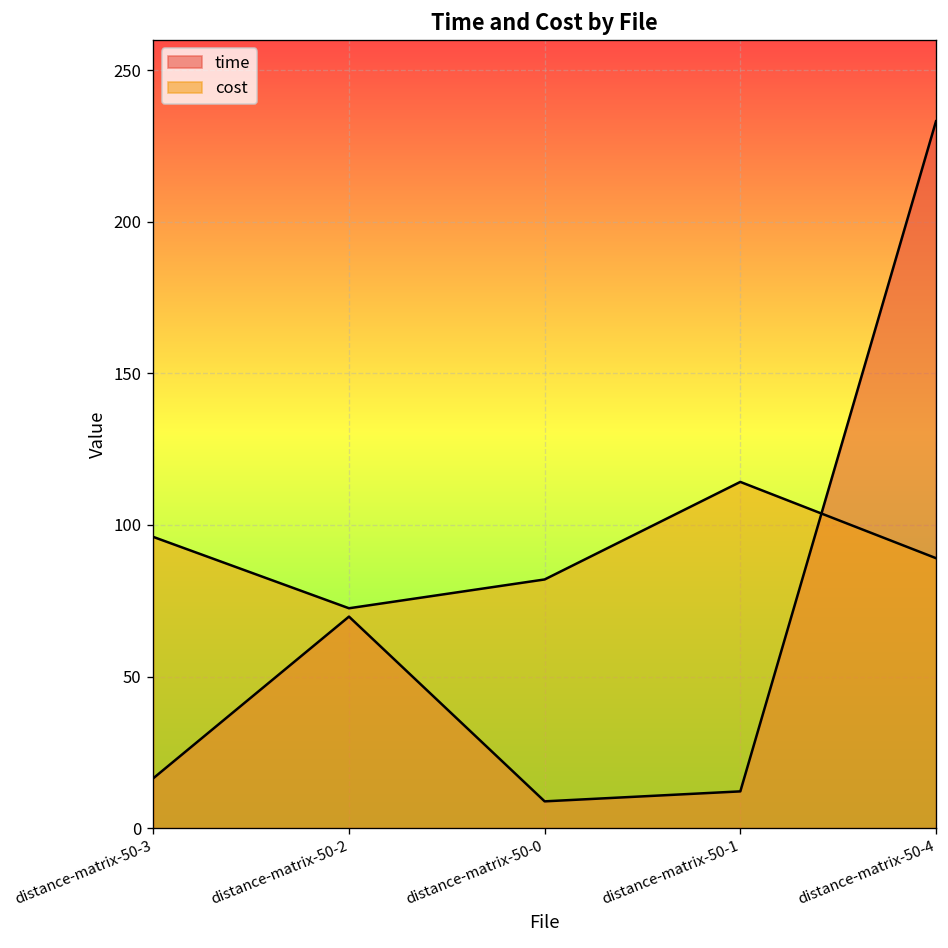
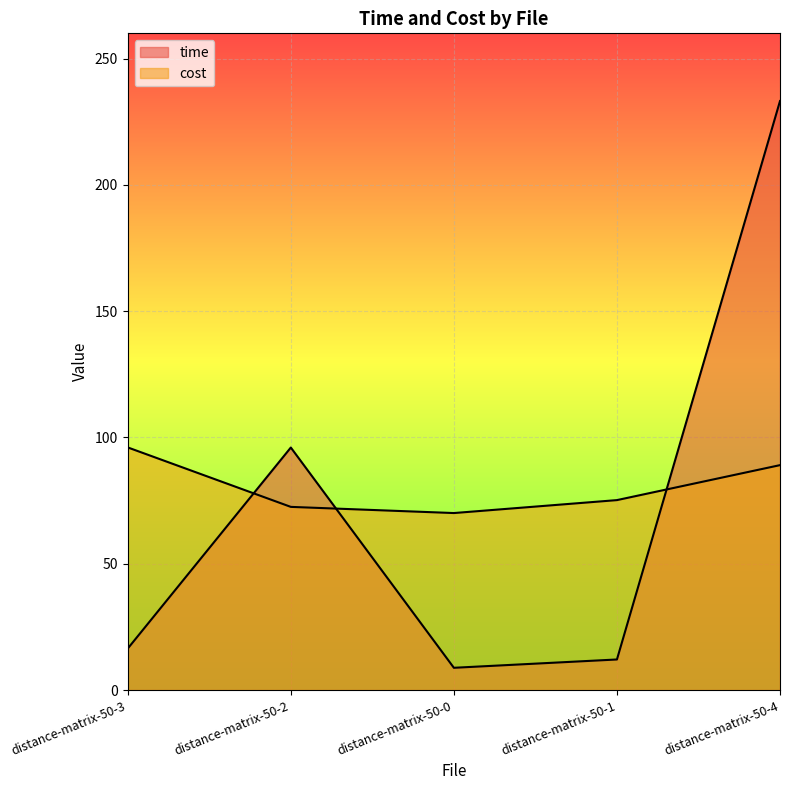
time, distance-matrix-50-2: 70 -> 96
cost, distance-matrix-50-0: 82 -> 70
cost, distance-matrix-50-1: 114 -> 75
